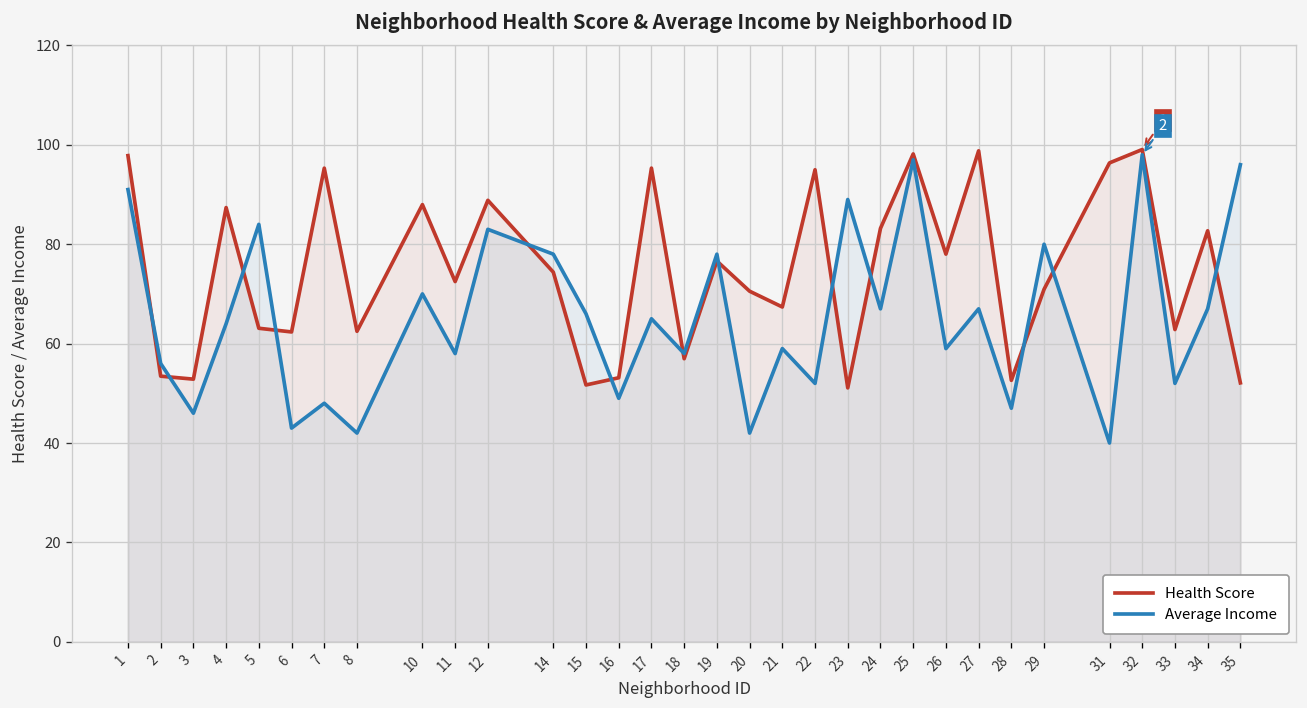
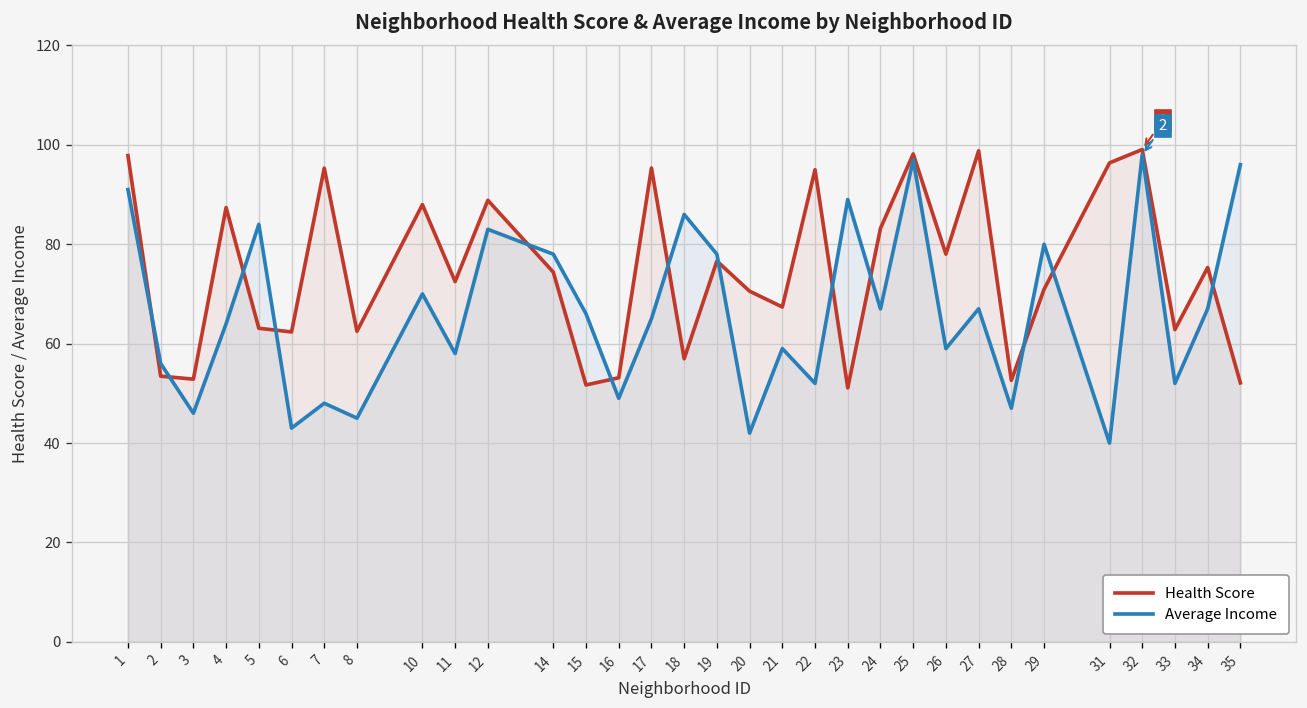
Average Income, 8: 42 -> 45
Average Income, 18: 58 -> 86
Health Score, 34: 83 -> 75
